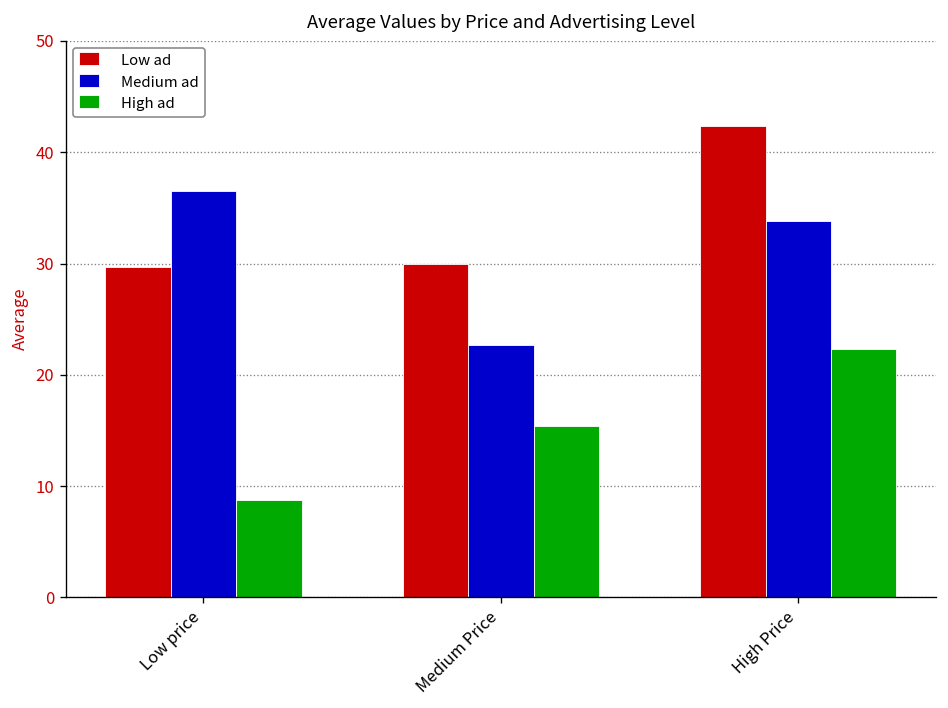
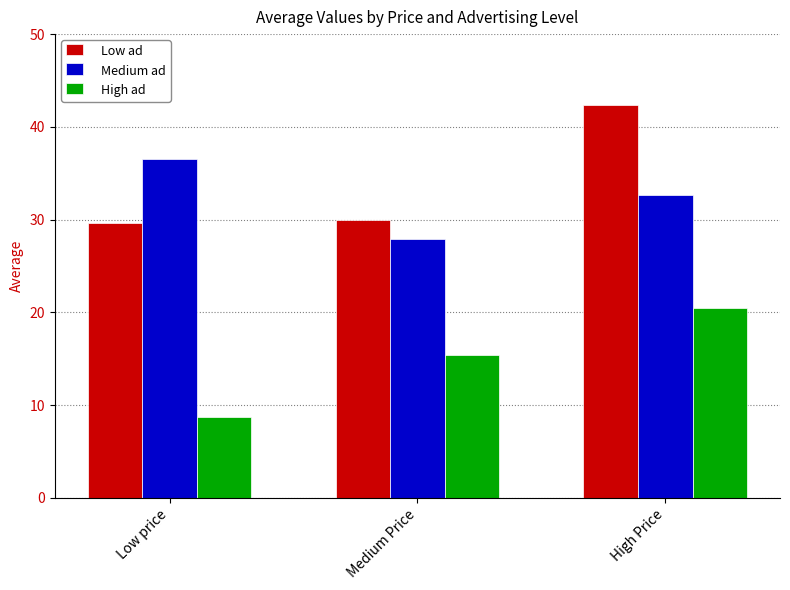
Medium ad, Medium Price: 23 -> 28
Medium ad, High Price: 34 -> 33
High ad, High Price: 22 -> 20
